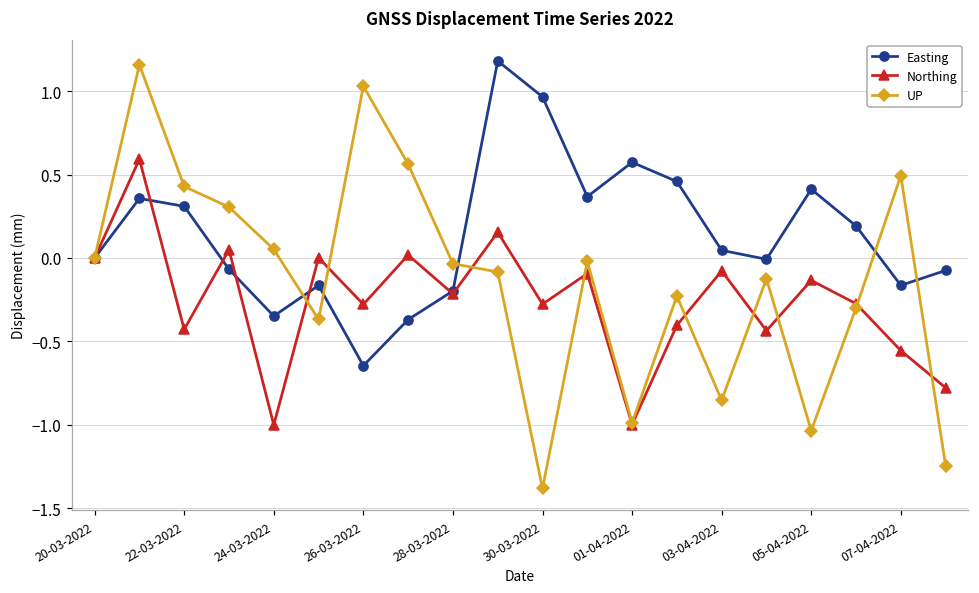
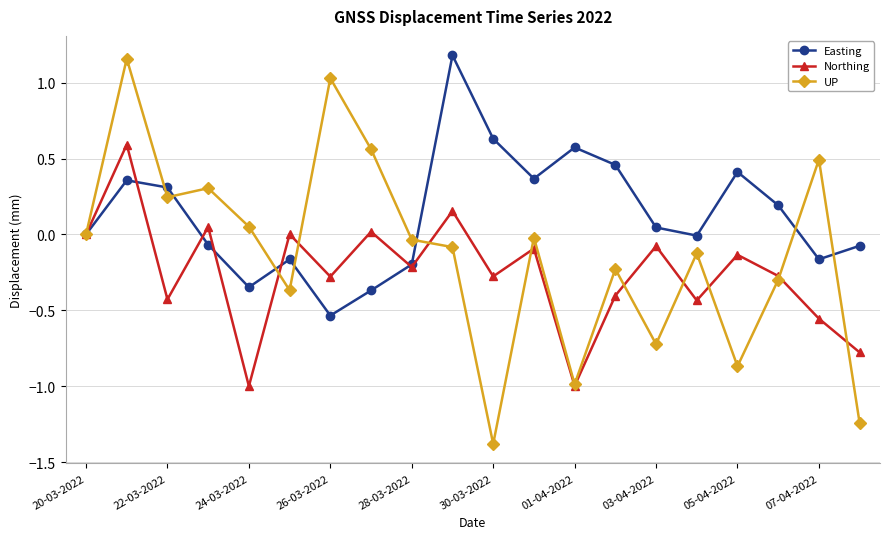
UP, 22-03-2022: 0.43 -> 0.25
Easting, 26-03-2022: -0.65 -> -0.53
Easting, 30-03-2022: 0.97 -> 0.63
UP, 03-04-2022: -0.85 -> -0.72
UP, 05-04-2022: -1.03 -> -0.87
